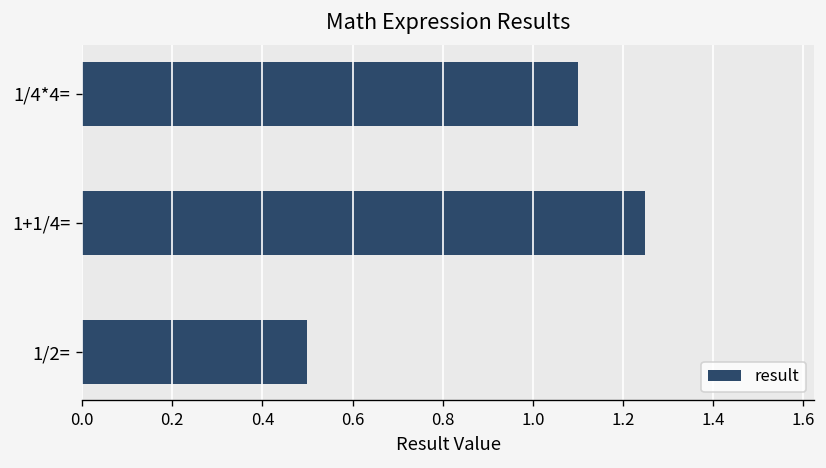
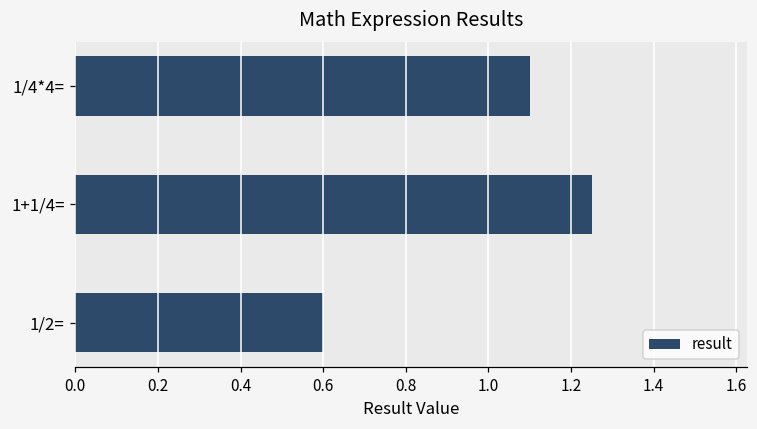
1/2=: 0.5 -> 0.6
